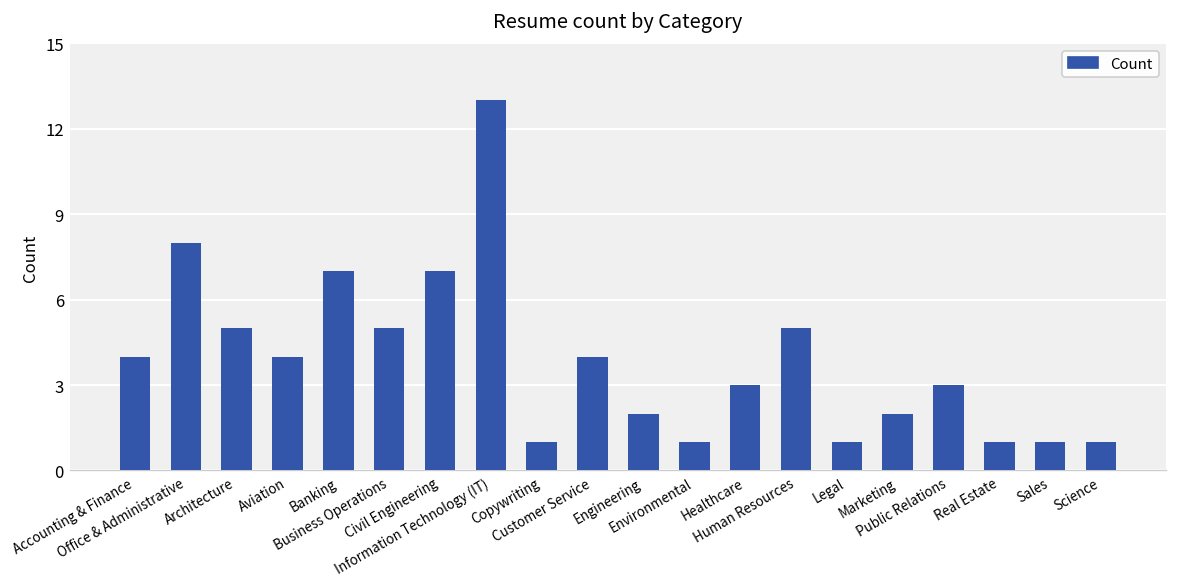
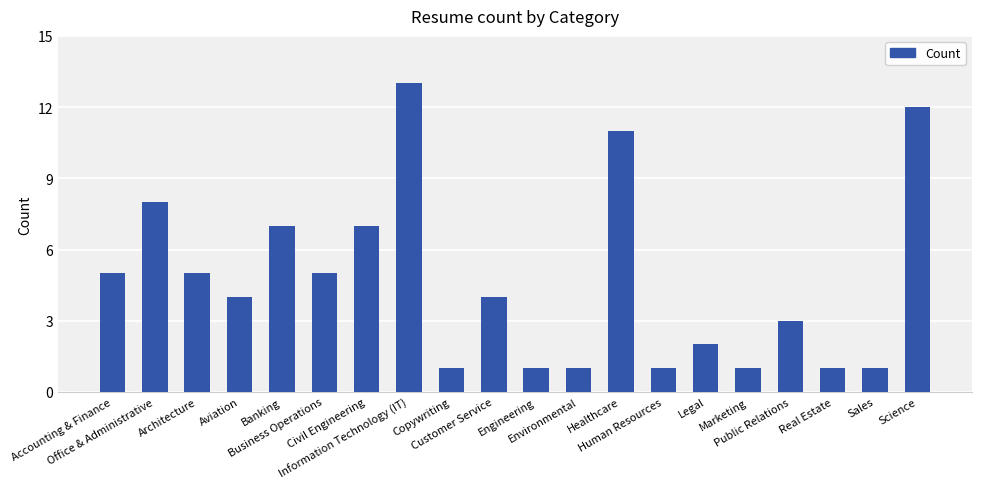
Accounting & Finance: 4 -> 5
Engineering: 2 -> 1
Healthcare: 3 -> 11
Human Resources: 5 -> 1
Legal: 1 -> 2
Marketing: 2 -> 1
Science: 1 -> 12
